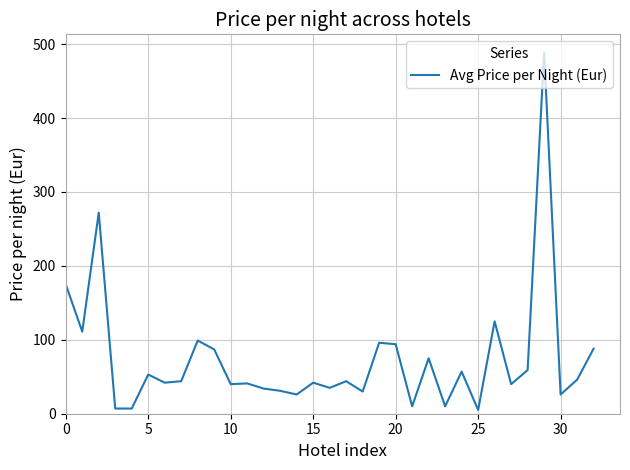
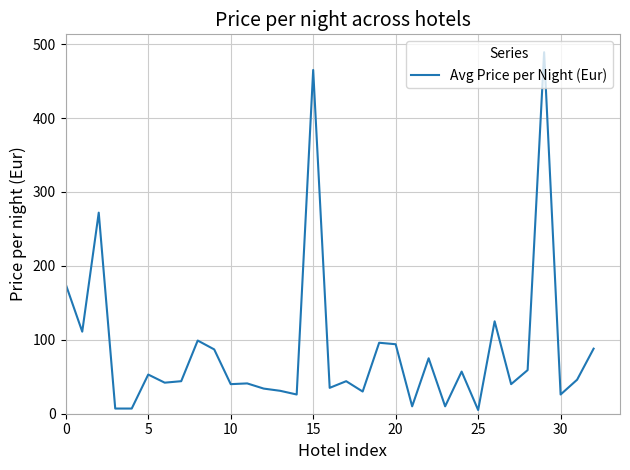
15: 40 -> 470
